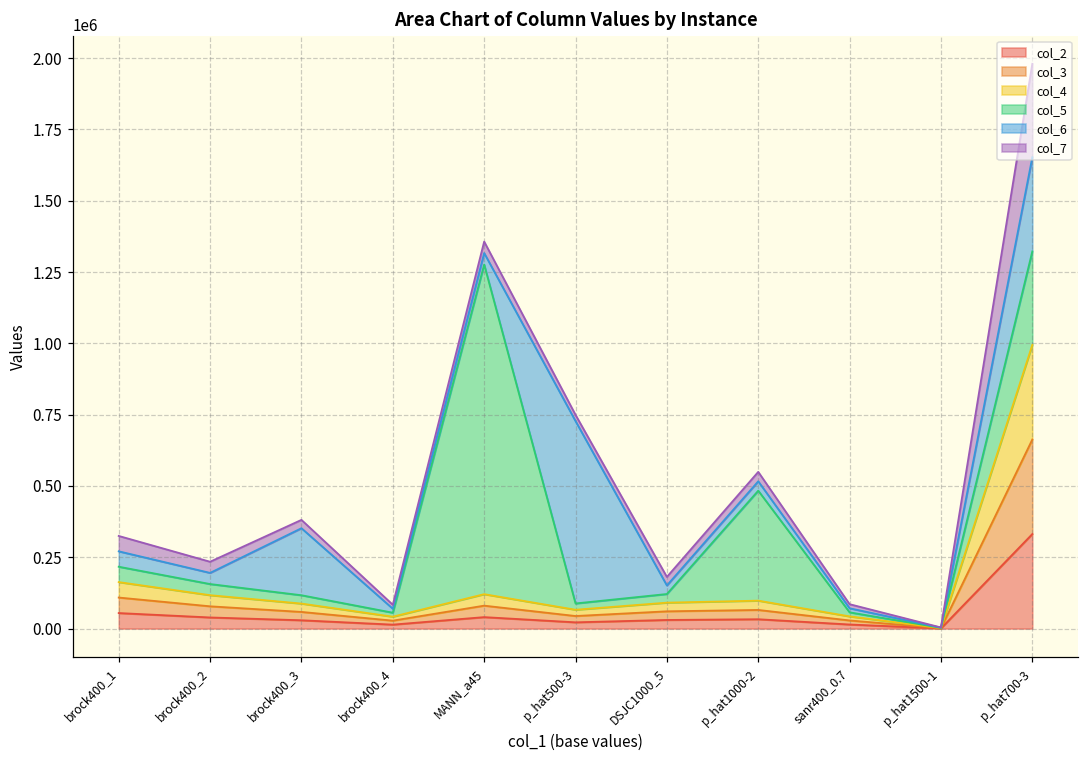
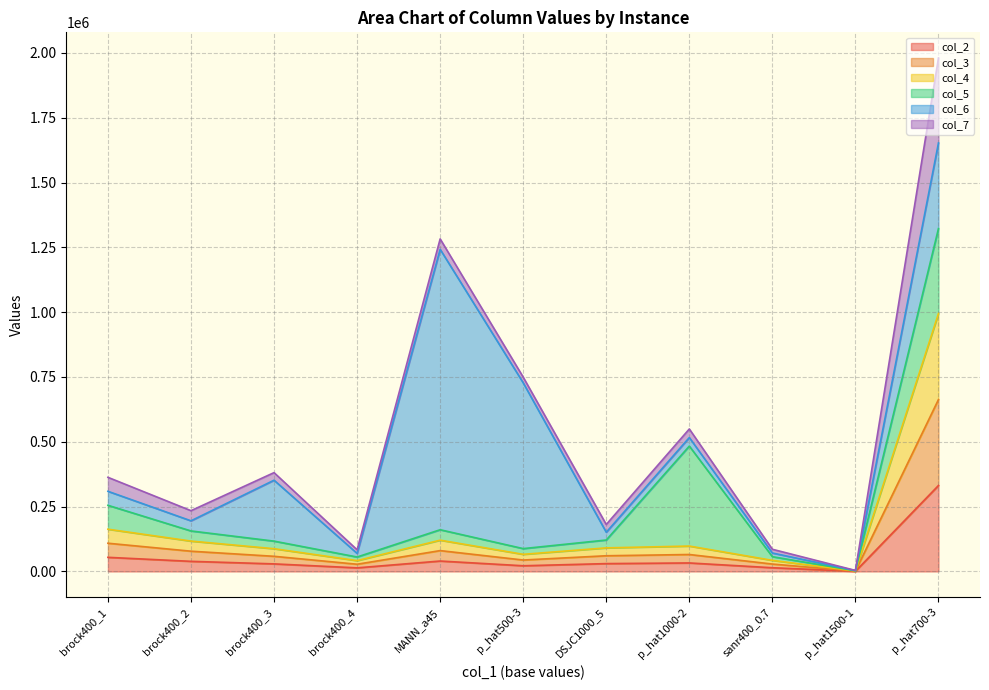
col_5, brock400_1: 50000 -> 90000
col_5, MANN_a45: 1160000 -> 40000
col_6, MANN_a45: 40000 -> 1080000
